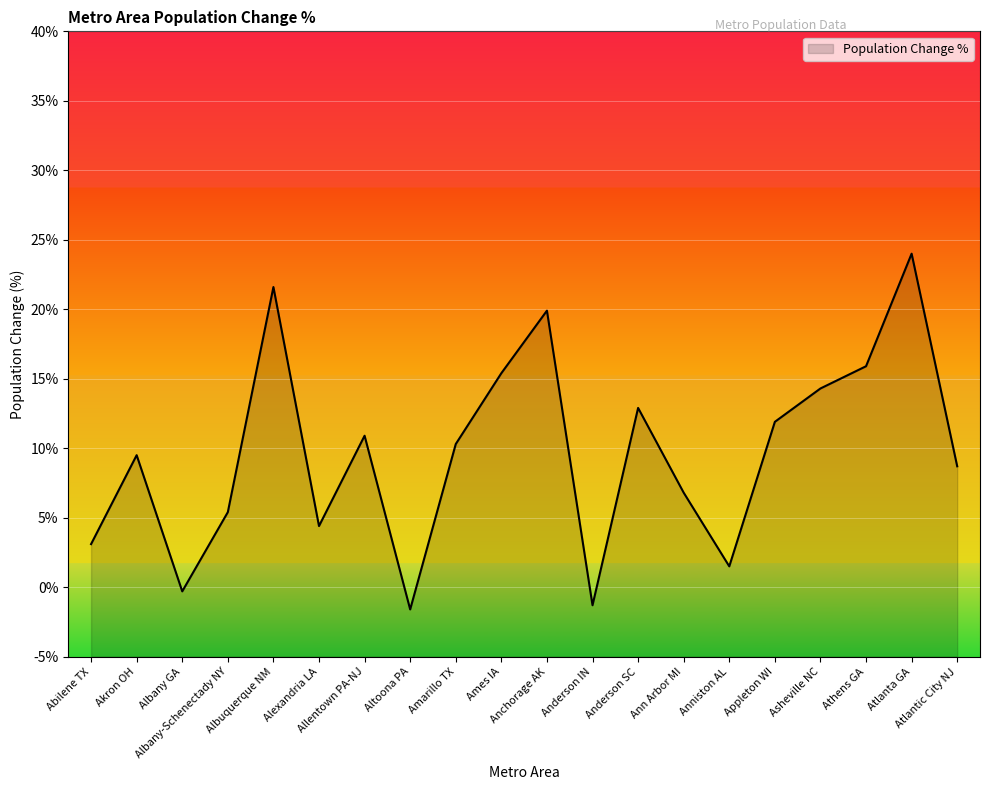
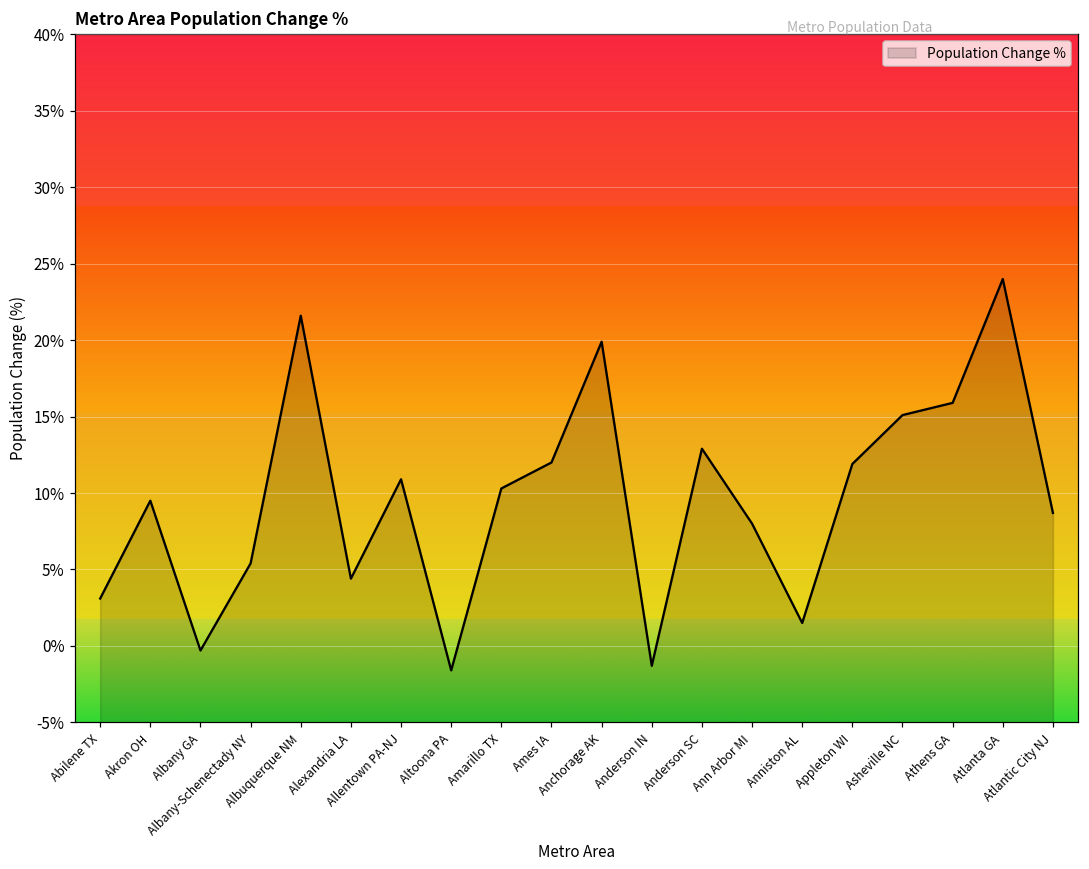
Ames IA: 15.4% -> 12.0%
Ann Arbor MI: 6.8% -> 8.0%
Asheville NC: 14.3% -> 15.1%
